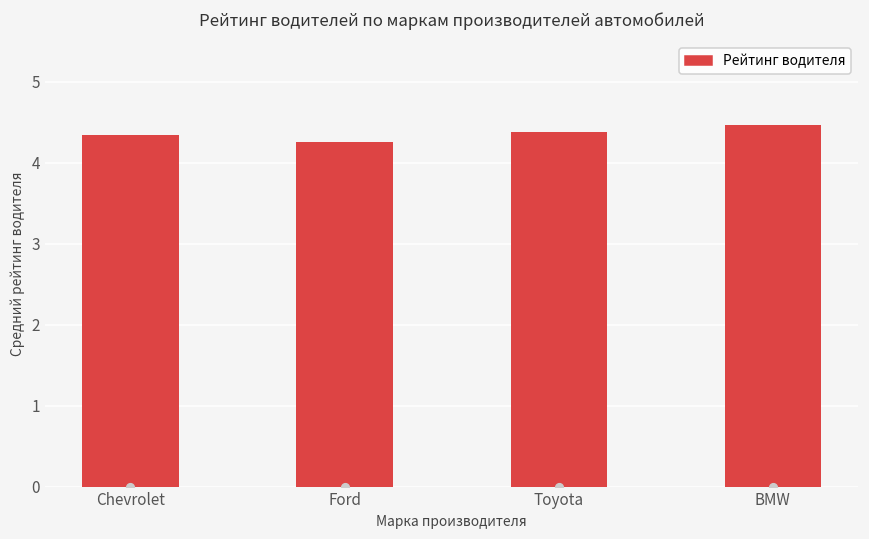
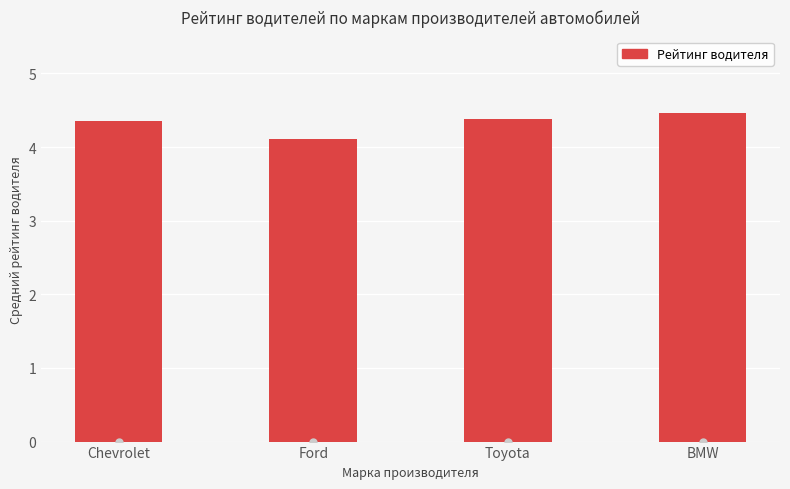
Рейтинг водителя, Ford: 4.3 -> 4.1
